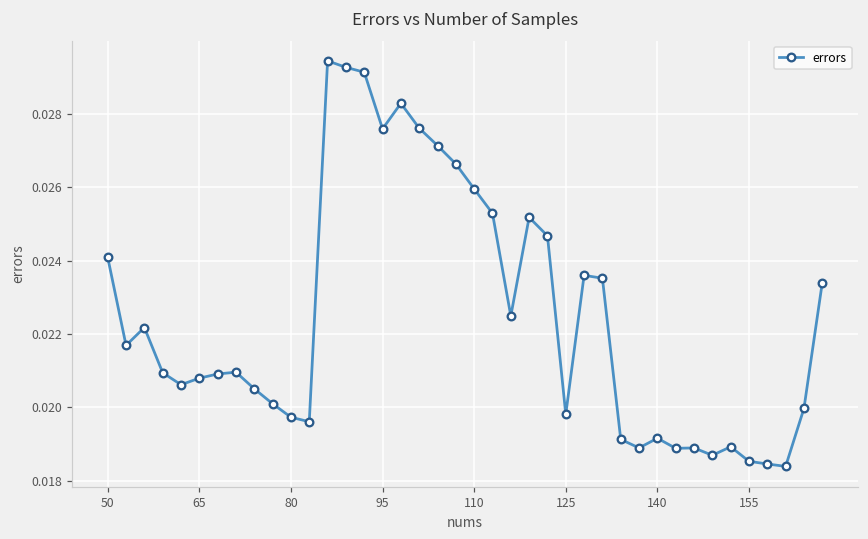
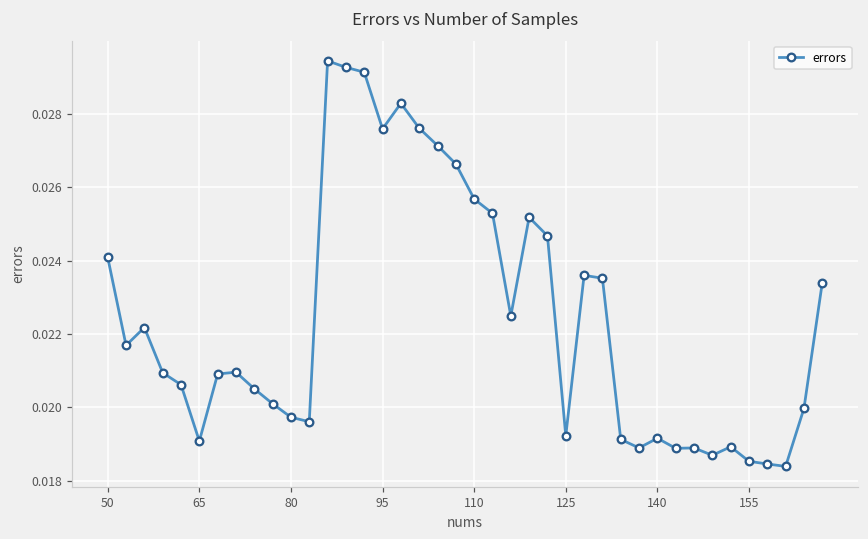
65: 0.0208 -> 0.0191
110: 0.0260 -> 0.0257
125: 0.0198 -> 0.0192
